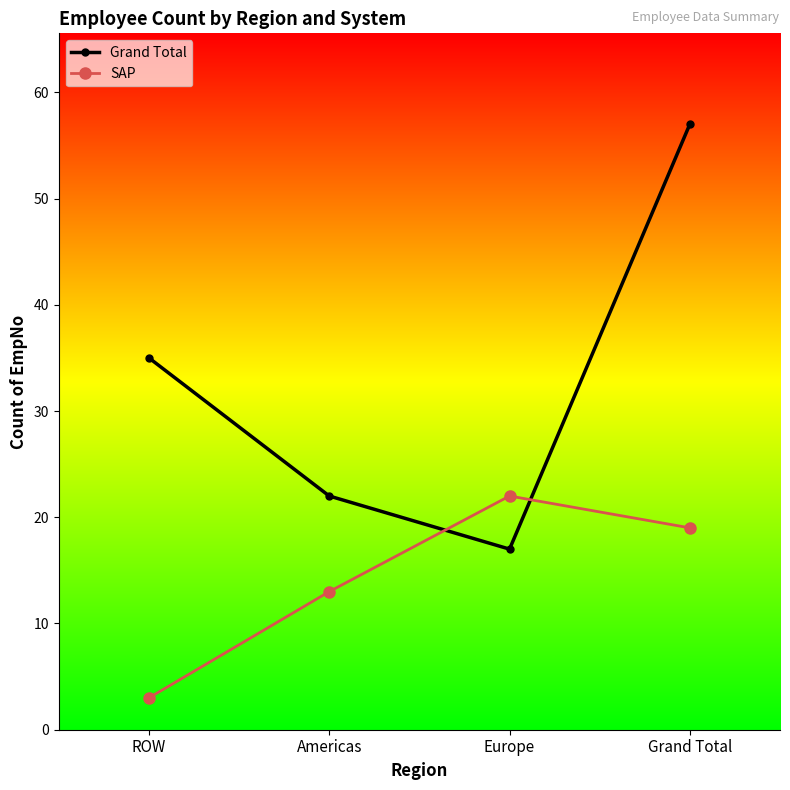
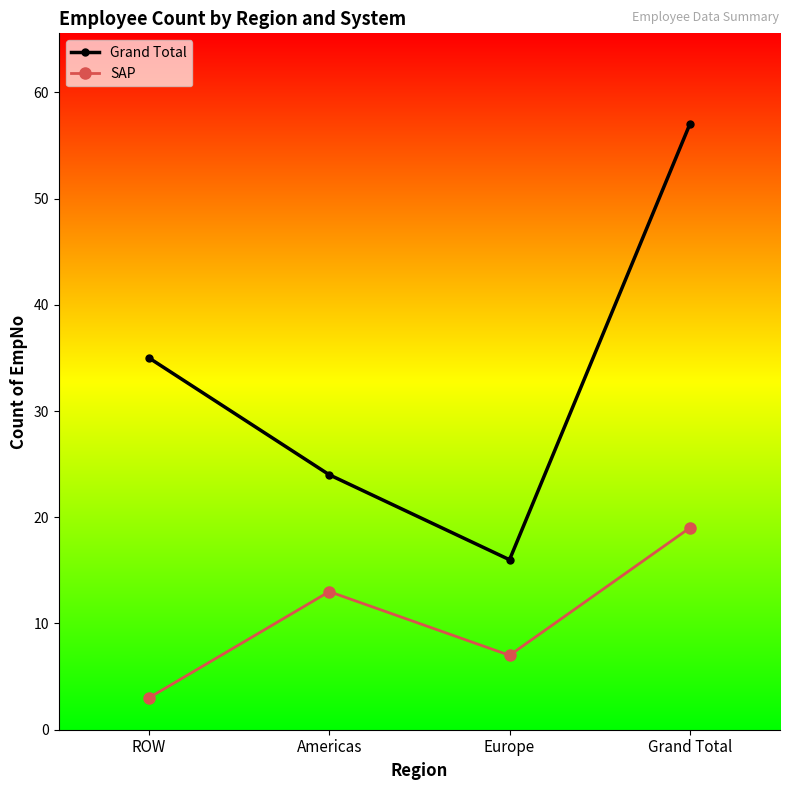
Grand Total, Americas: 22 -> 24
Grand Total, Europe: 17 -> 16
SAP, Europe: 22 -> 7
